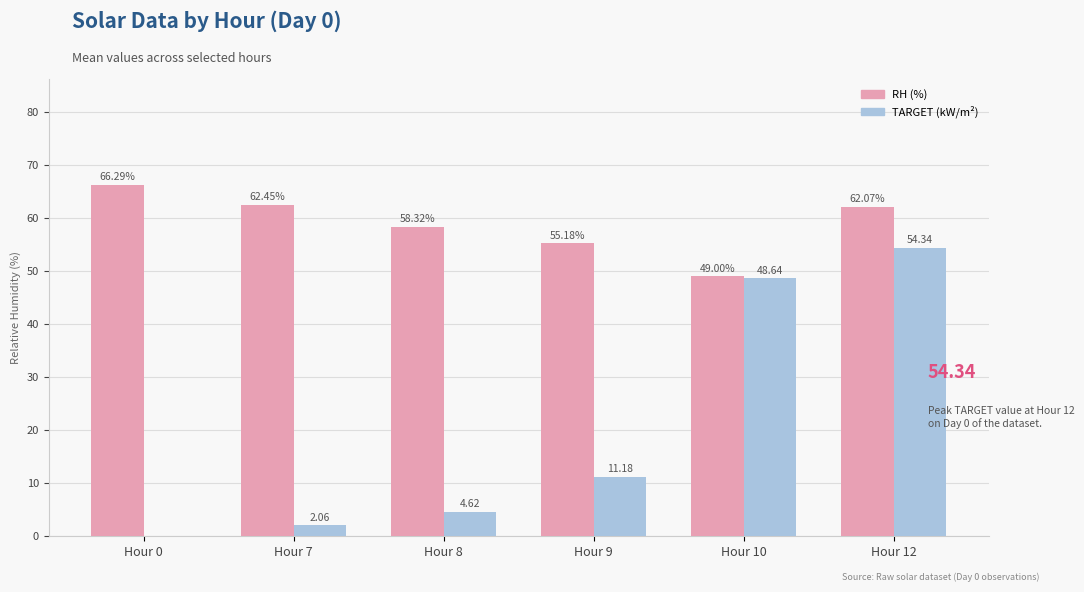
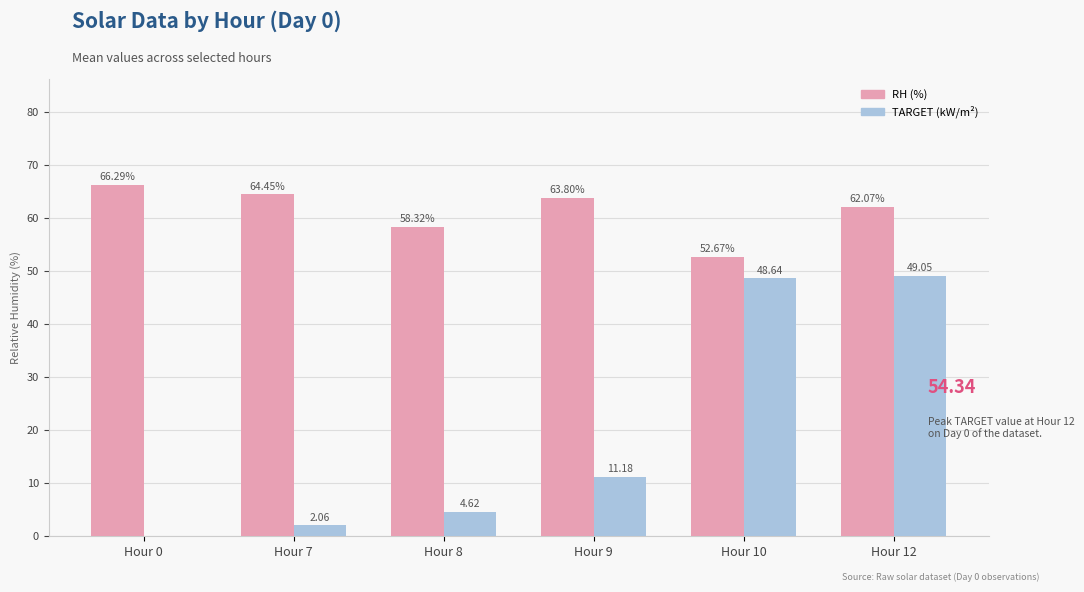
RH (%), Hour 7: 62.45% -> 64.45%
RH (%), Hour 9: 55.18% -> 63.80%
RH (%), Hour 10: 49.00% -> 52.67%
TARGET (kW/m²), Hour 12: 54.34 -> 49.05
